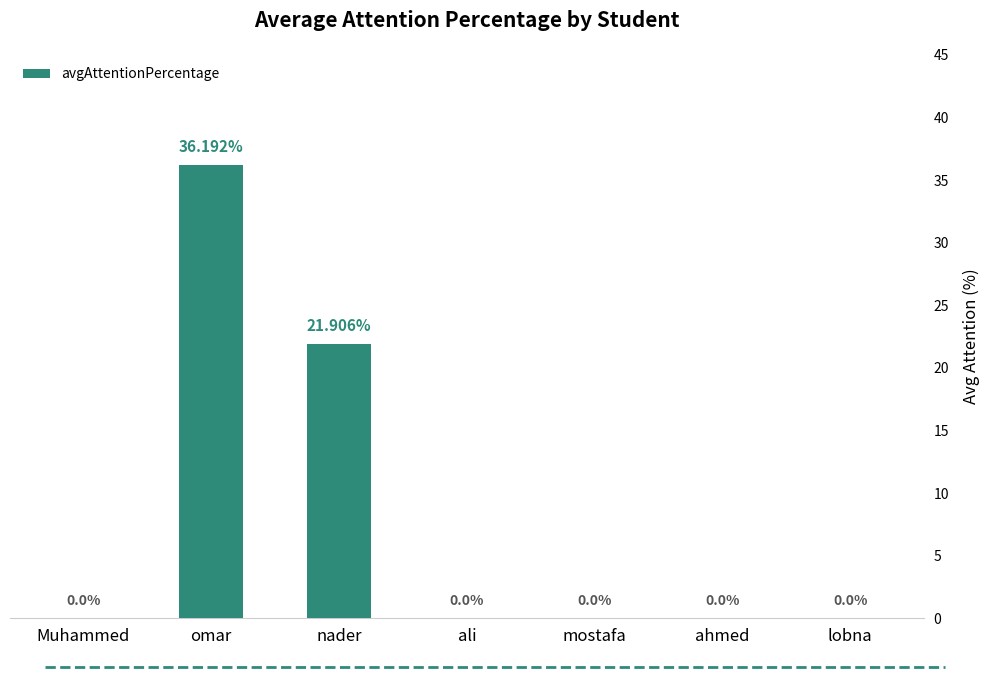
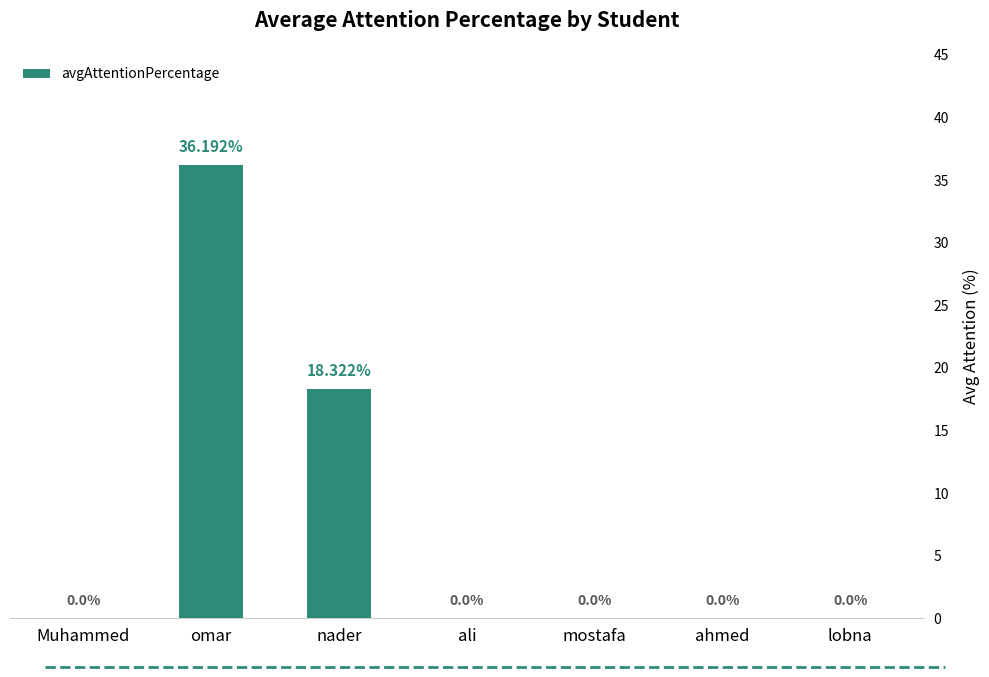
nader: 21.906% -> 18.322%
